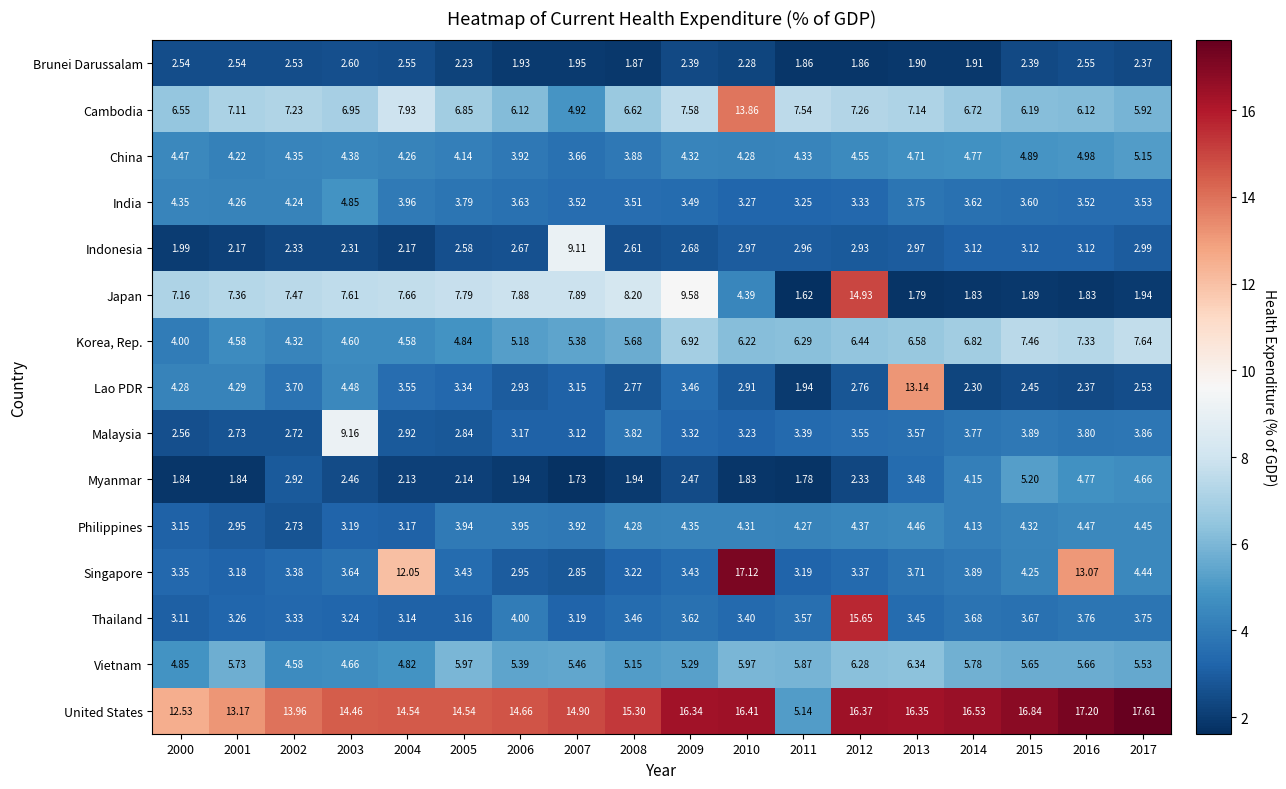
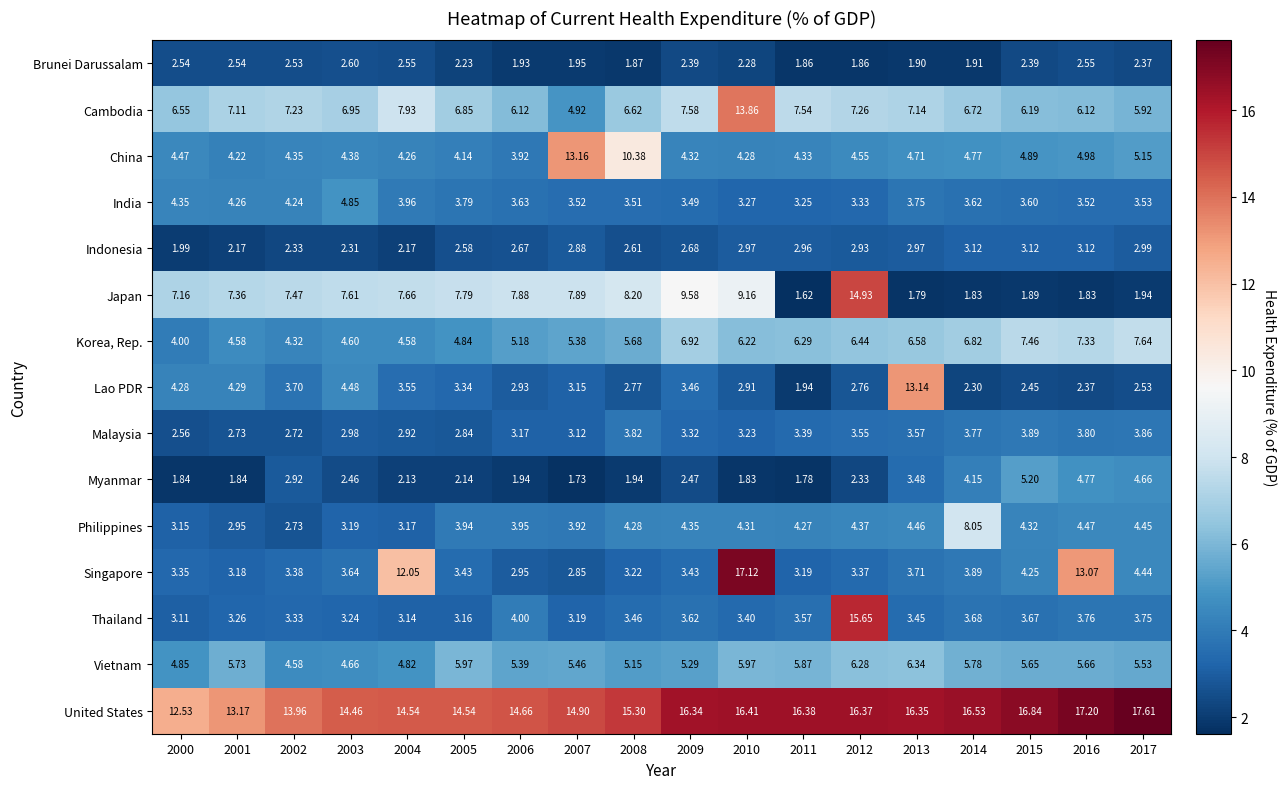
China, 2007: 3.66 -> 13.16
China, 2008: 3.88 -> 10.38
Indonesia, 2007: 9.11 -> 2.88
Japan, 2010: 4.39 -> 9.16
Malaysia, 2003: 9.16 -> 2.98
Philippines, 2014: 4.13 -> 8.05
United States, 2011: 5.14 -> 16.38
